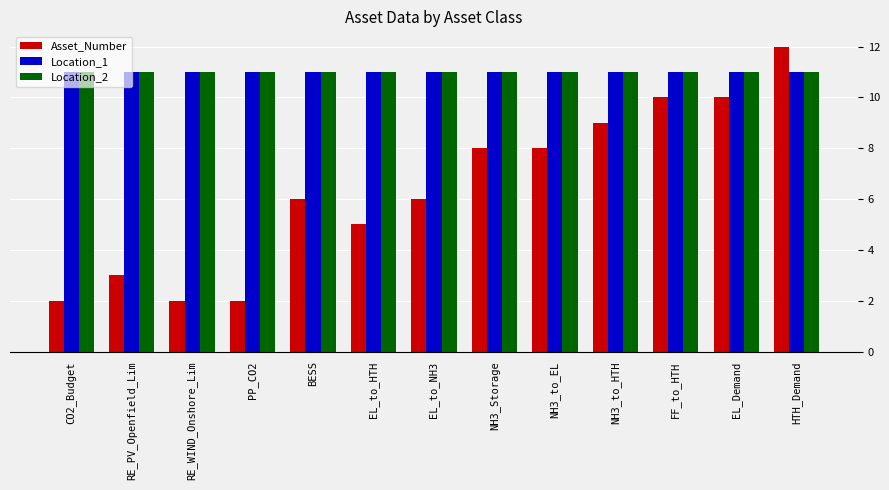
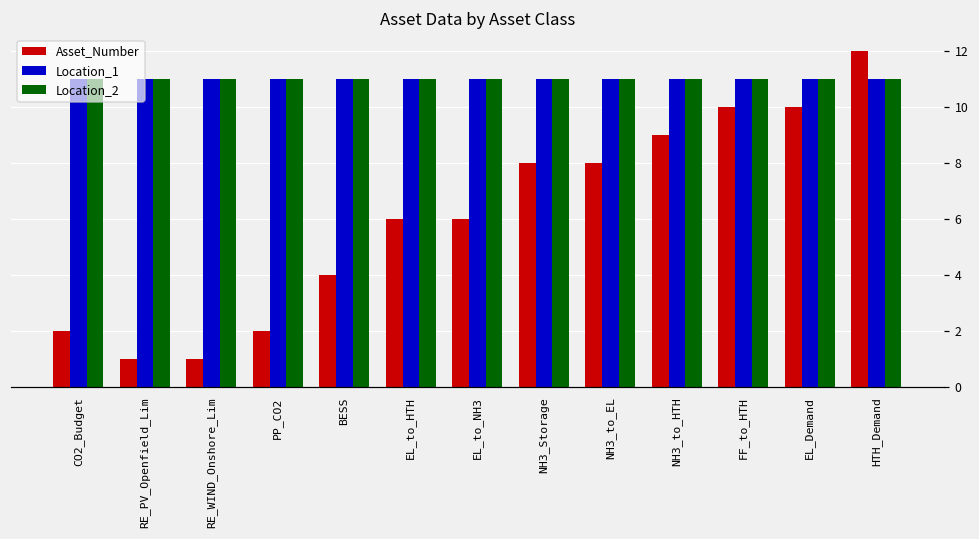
Asset_Number, RE_PV_Openfield_Lim: 3 -> 1
Asset_Number, RE_WIND_Onshore_Lim: 2 -> 1
Asset_Number, BESS: 6 -> 4
Asset_Number, EL_to_HTH: 5 -> 6
